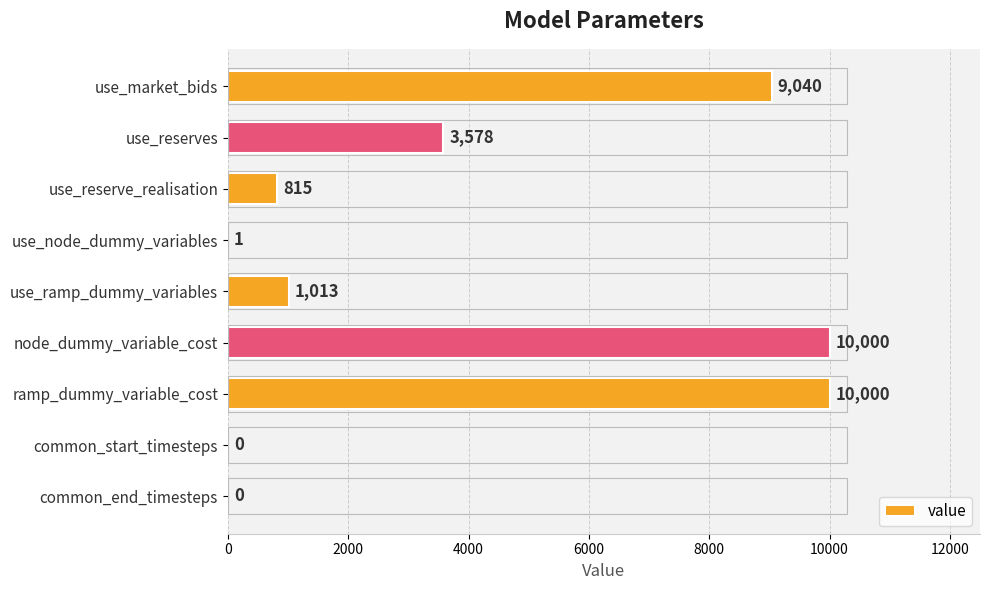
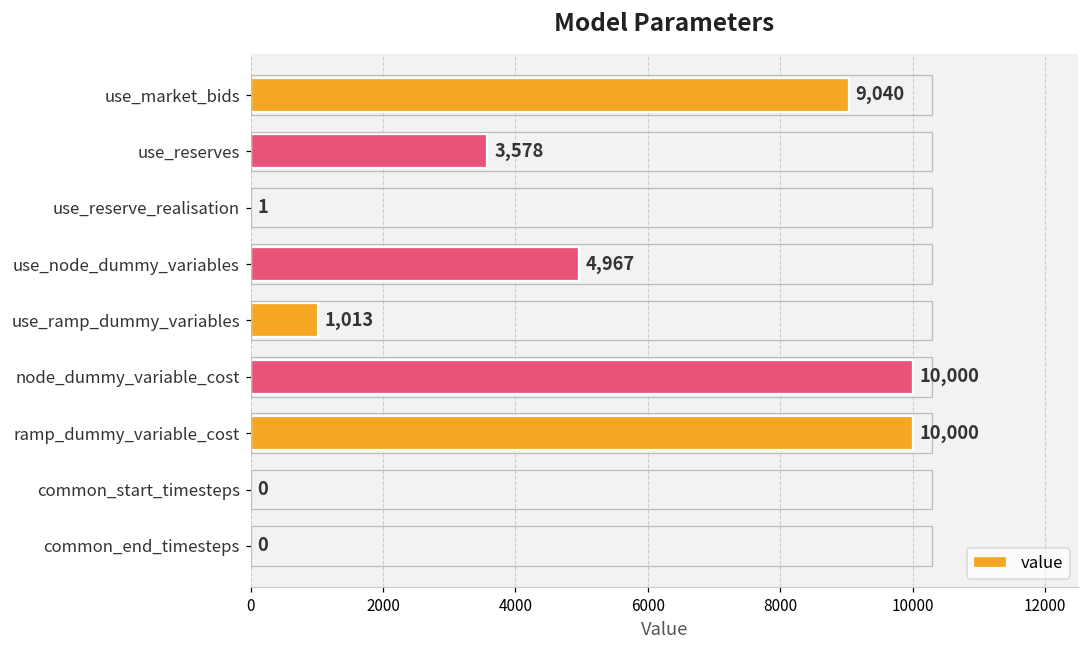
use_reserve_realisation: 815 -> 1
use_node_dummy_variables: 1 -> 4,967
